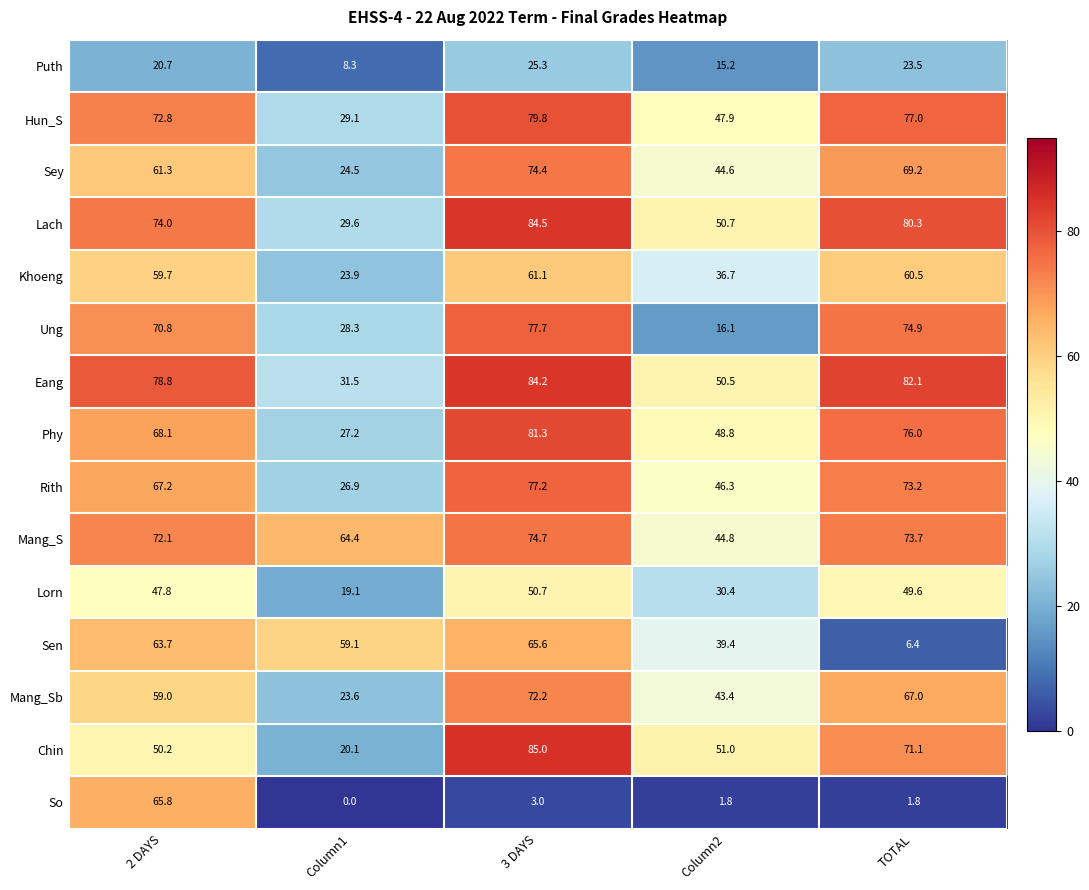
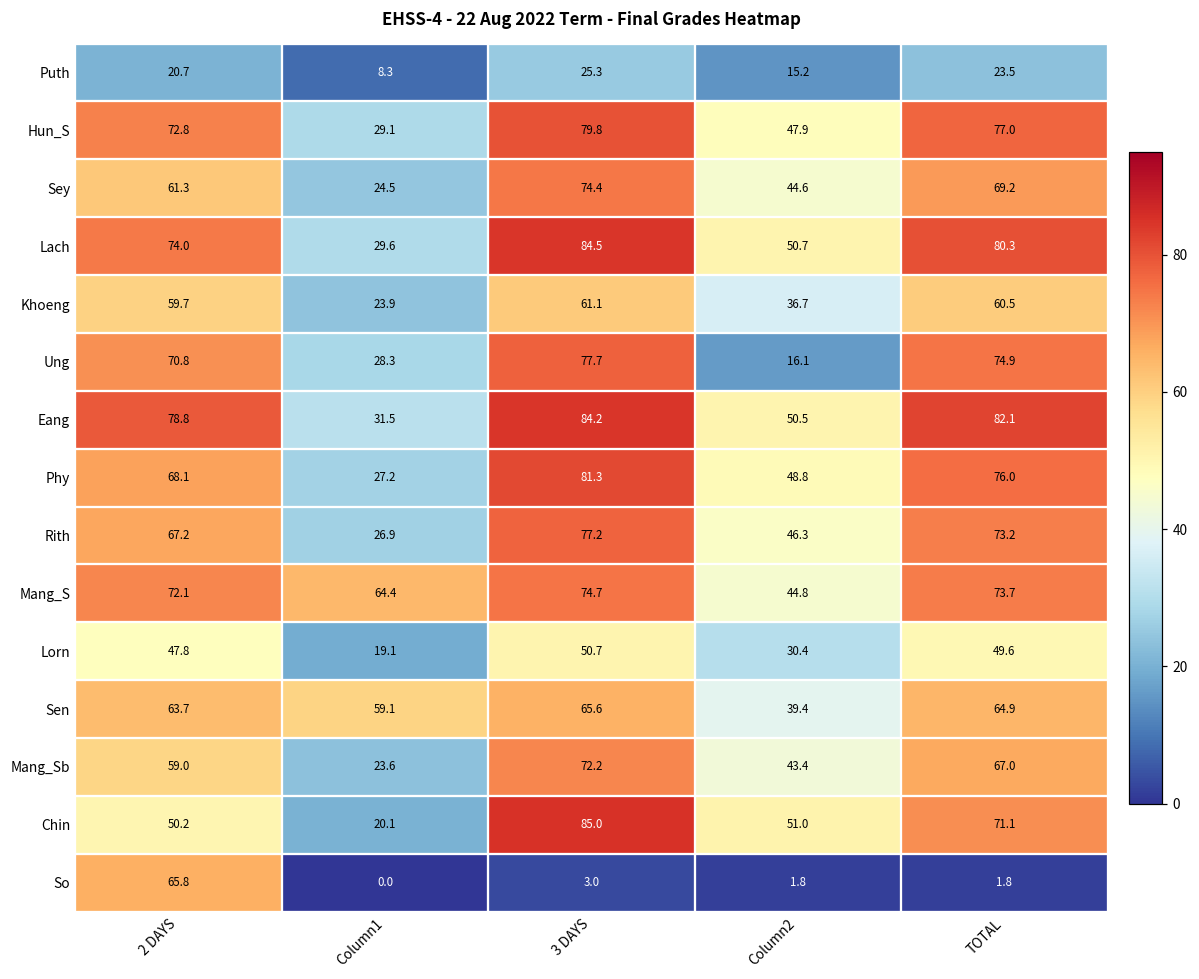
Sen, TOTAL: 6.4 -> 64.9
